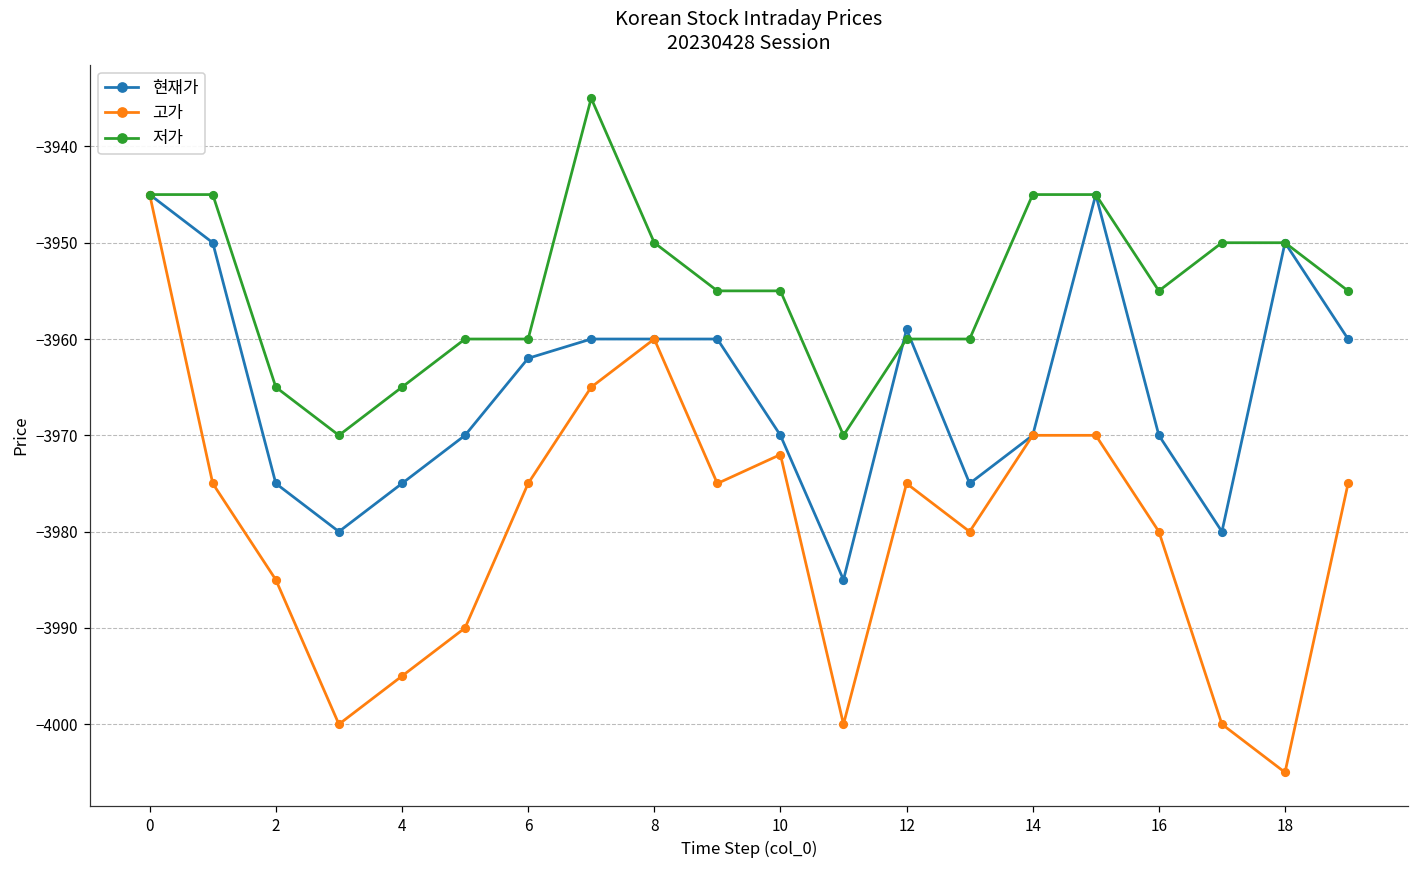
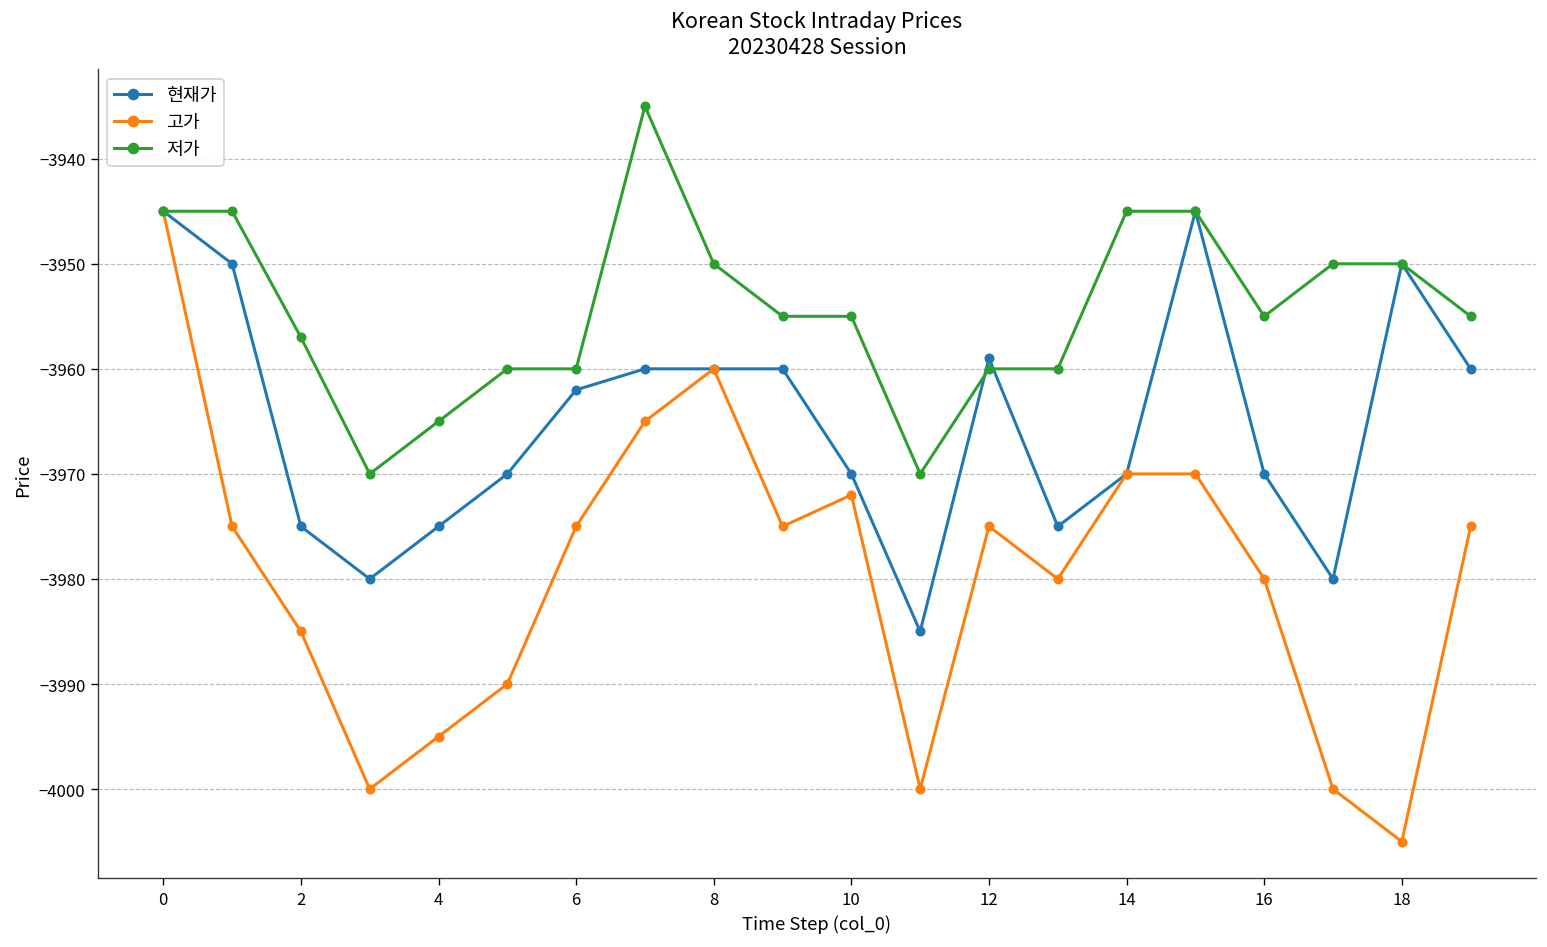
저가, 2: -3965 -> -3957
